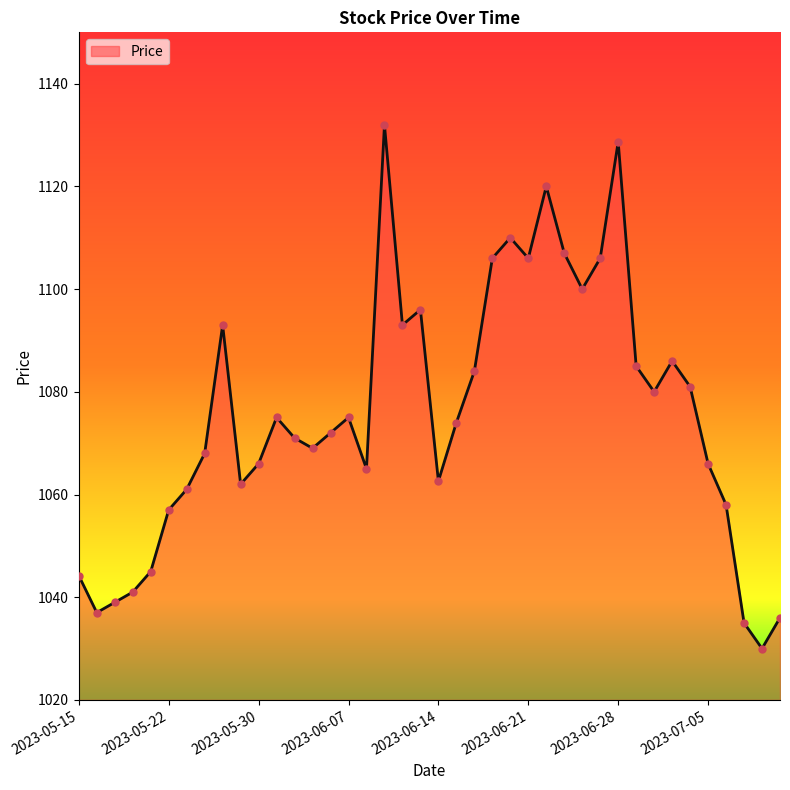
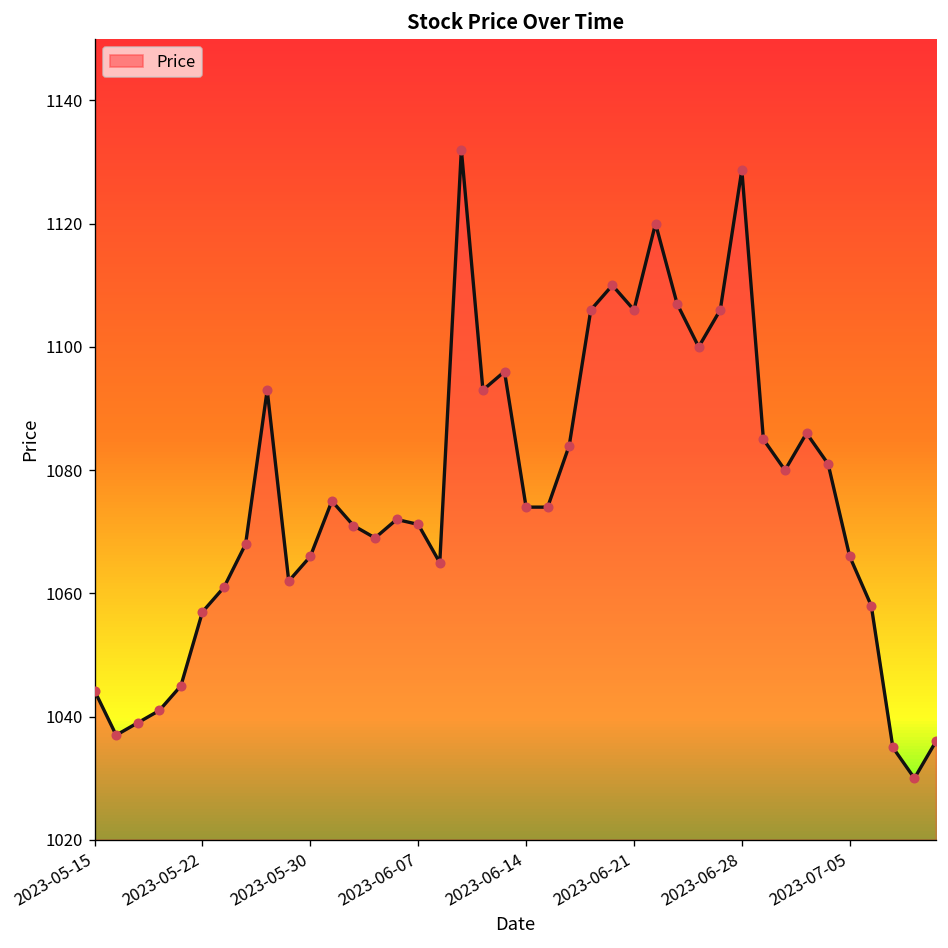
2023-06-07: 1075 -> 1071
2023-06-14: 1063 -> 1074
